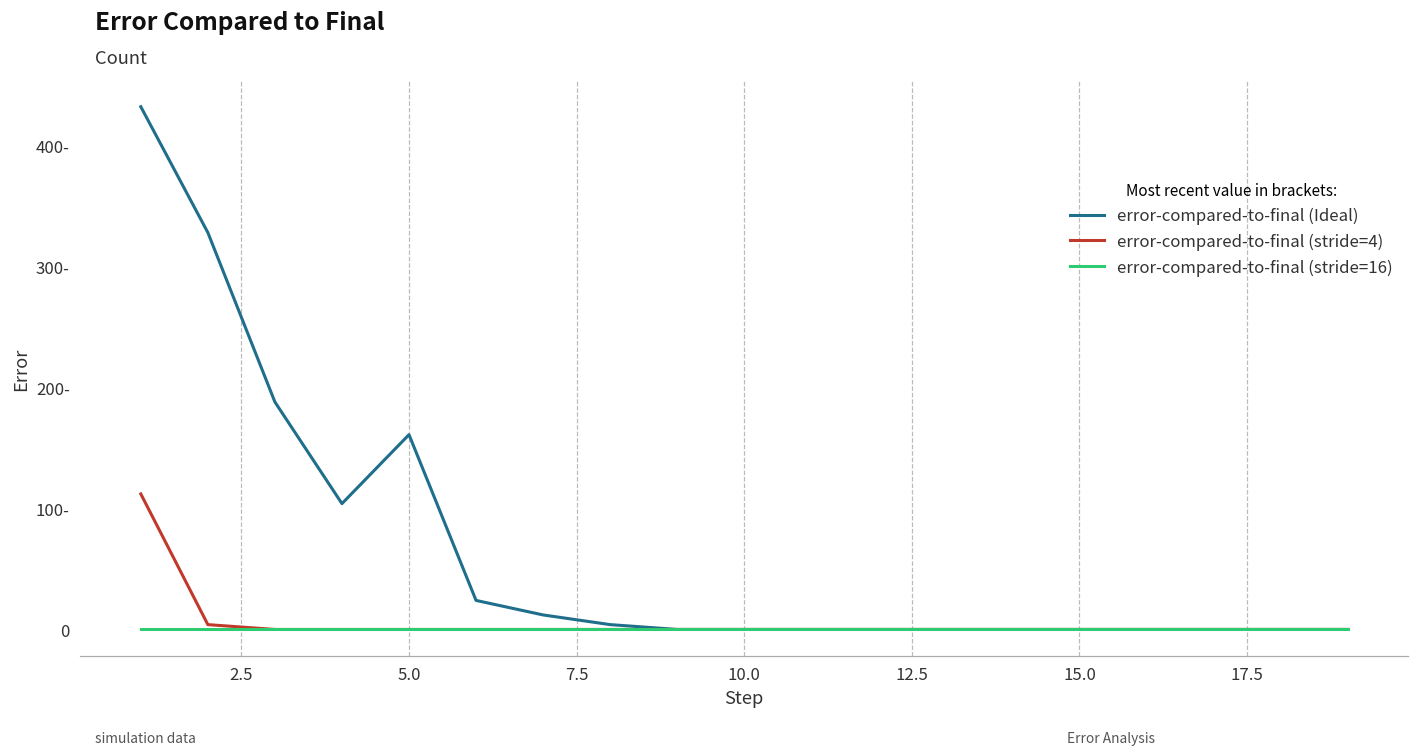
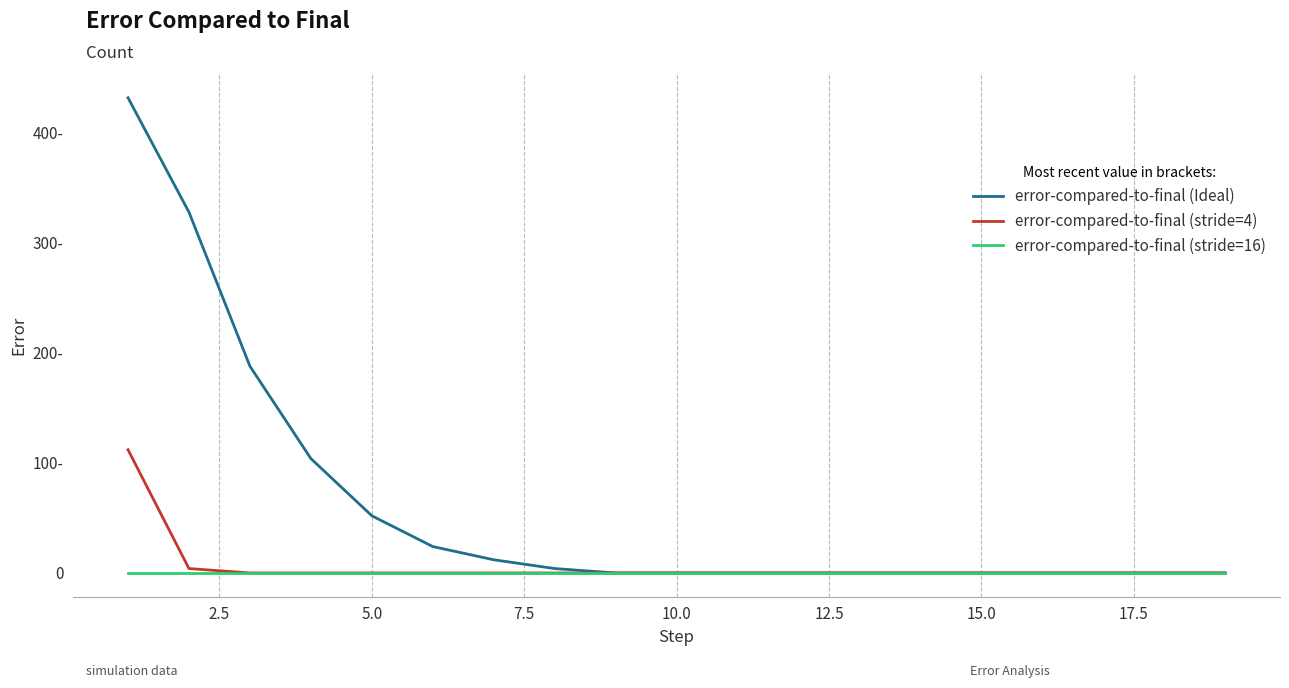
error-compared-to-final (Ideal), 5.0: 161- -> 52-
